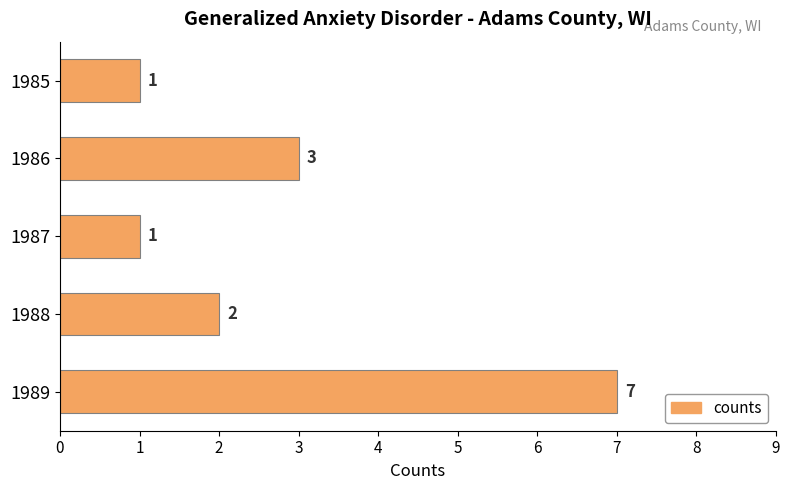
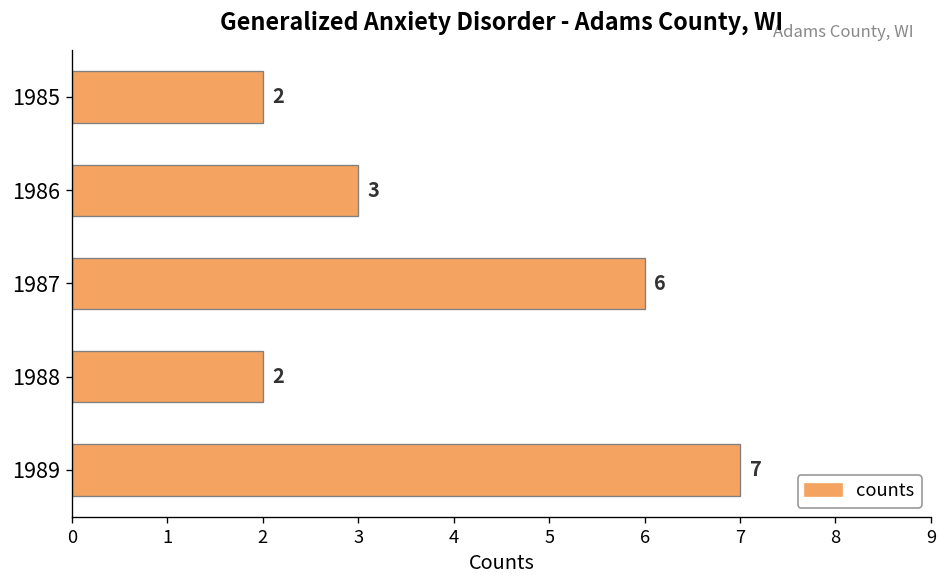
1985: 1 -> 2
1987: 1 -> 6
